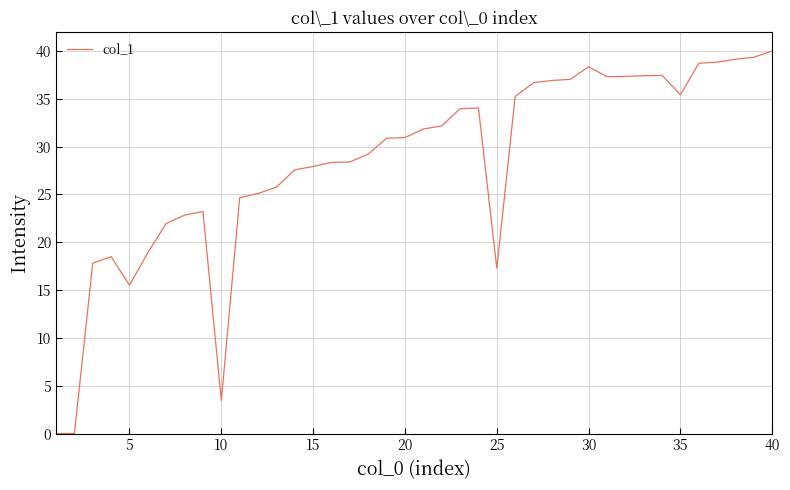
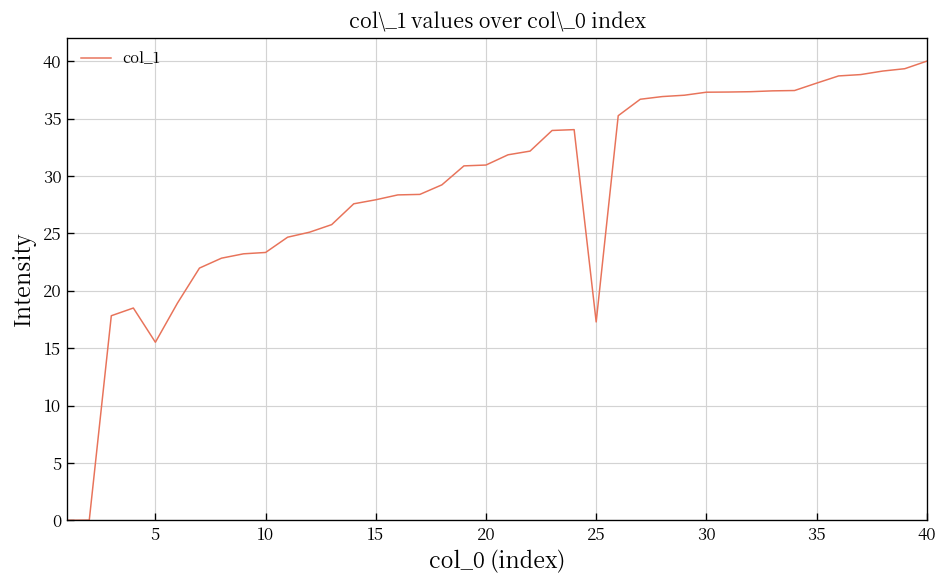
10: 3 -> 23
30: 38 -> 37
35: 35 -> 38
